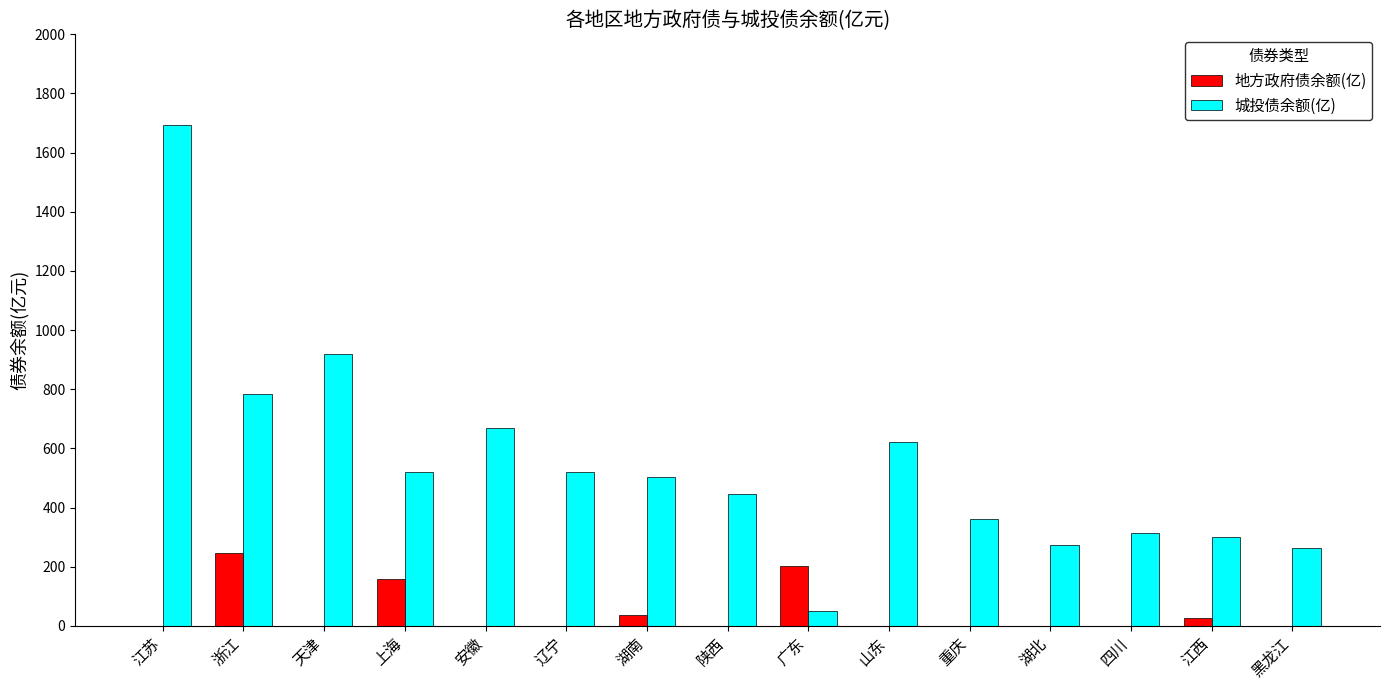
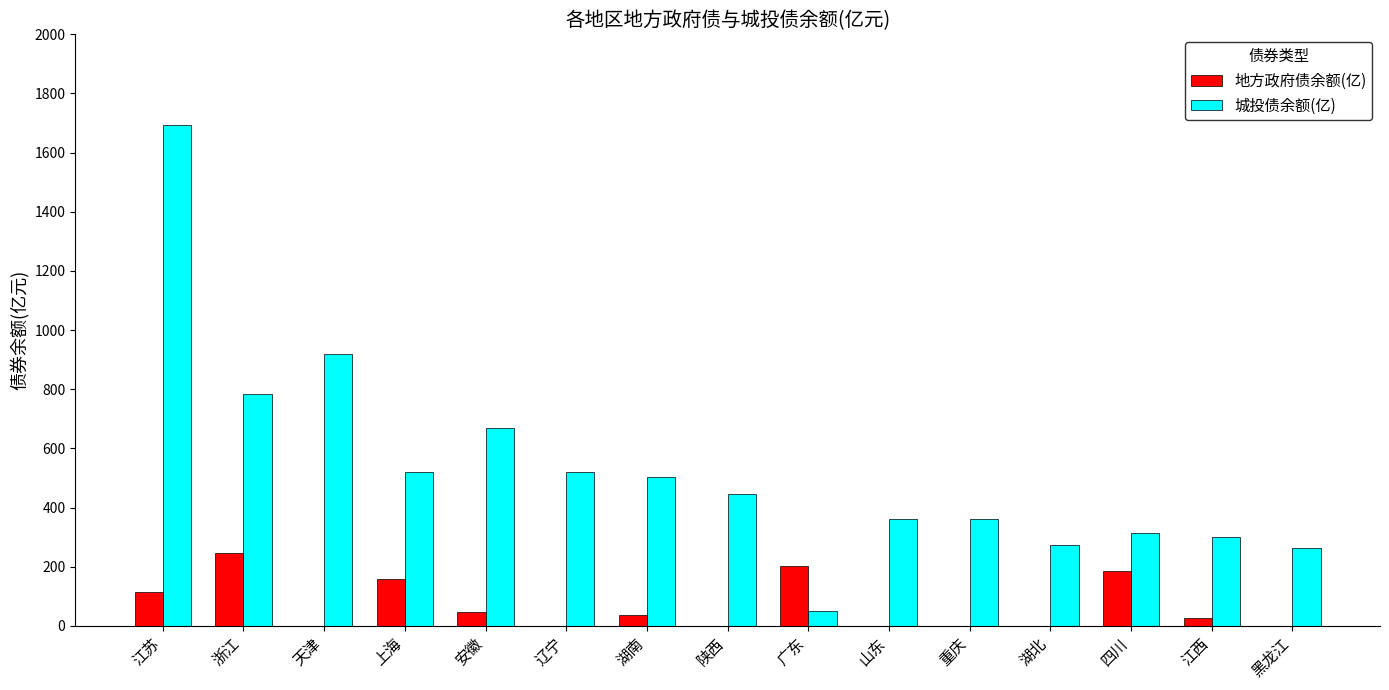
地方政府债余额(亿), 江苏: 0 -> 110
地方政府债余额(亿), 安徽: 0 -> 50
城投债余额(亿), 山东: 620 -> 360
地方政府债余额(亿), 四川: 0 -> 180
